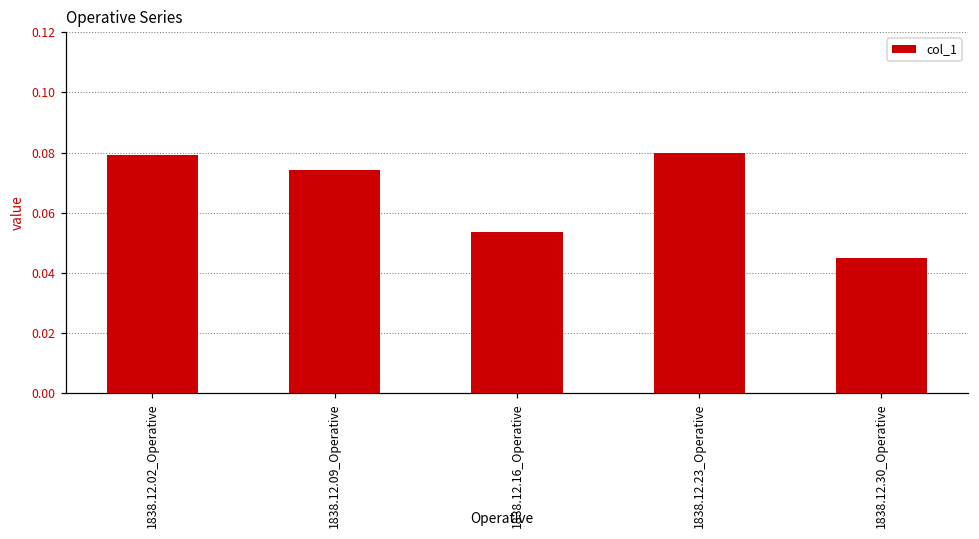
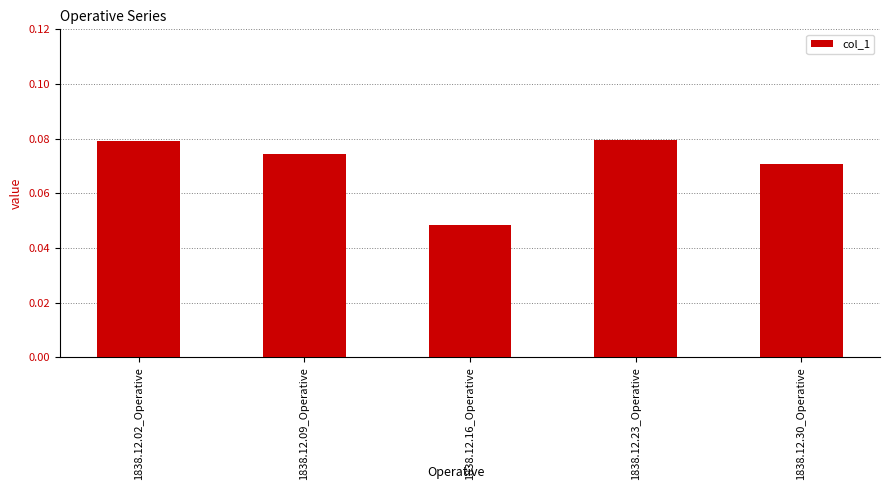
1838.12.16_Operative: 0.054 -> 0.048
1838.12.30_Operative: 0.045 -> 0.071
